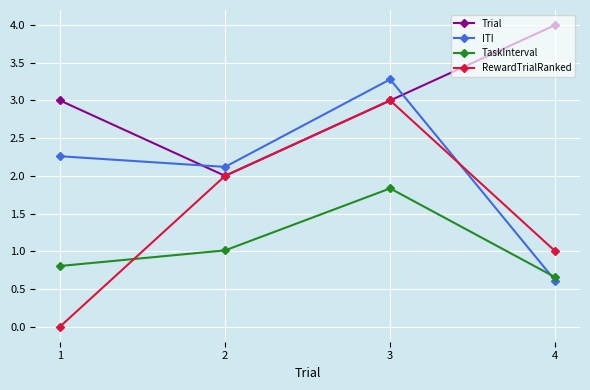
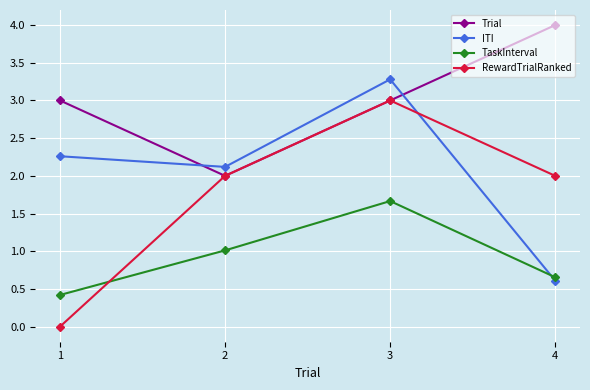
TaskInterval, 1: 0.8 -> 0.4
TaskInterval, 3: 1.8 -> 1.7
RewardTrialRanked, 4: 1 -> 2
